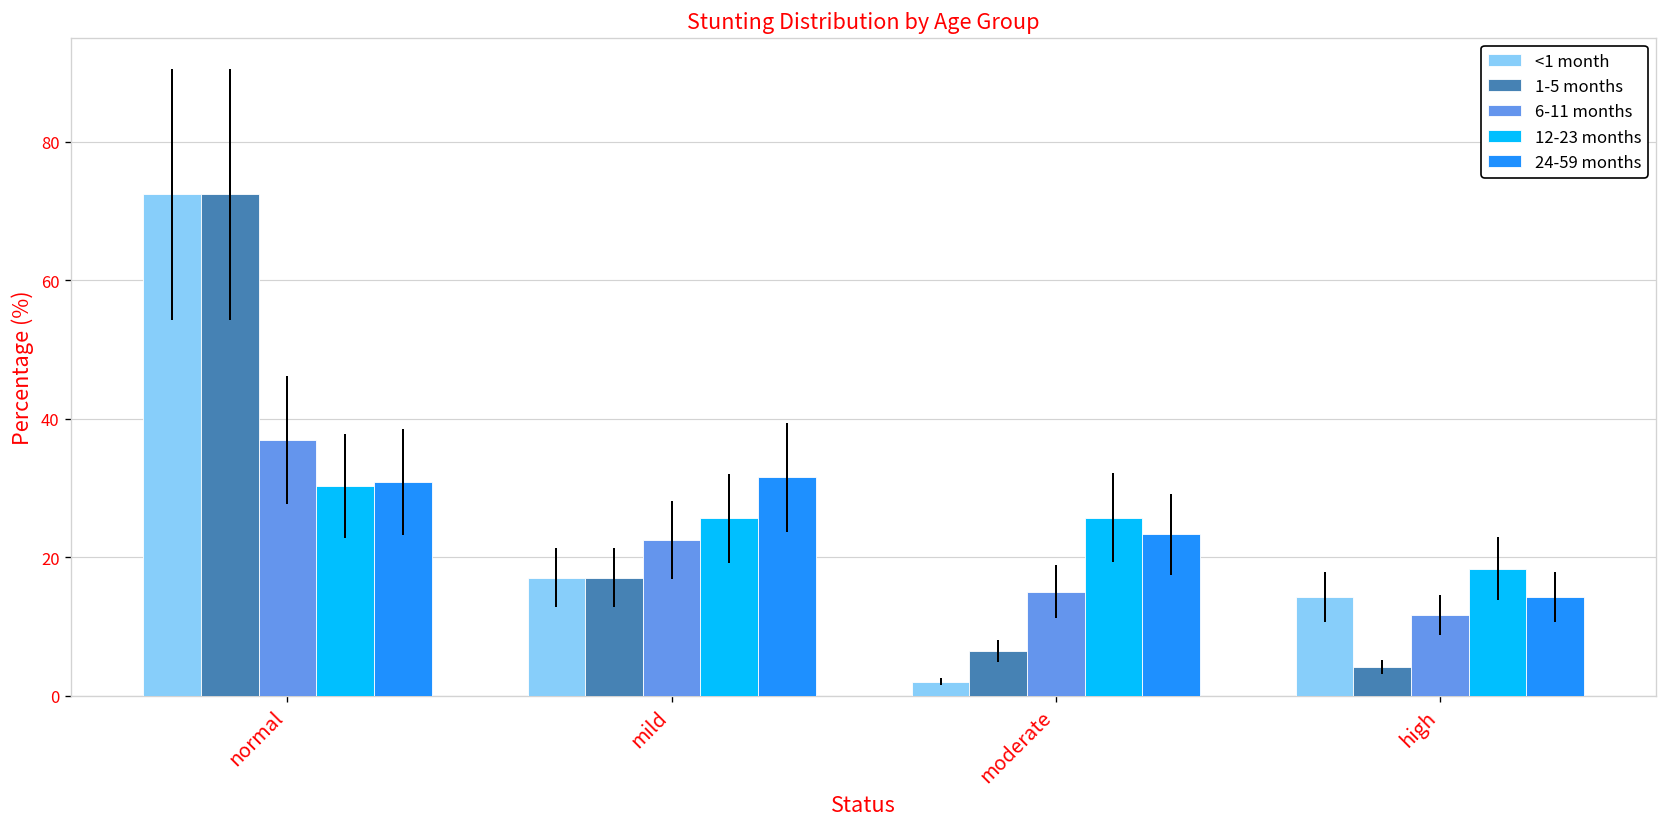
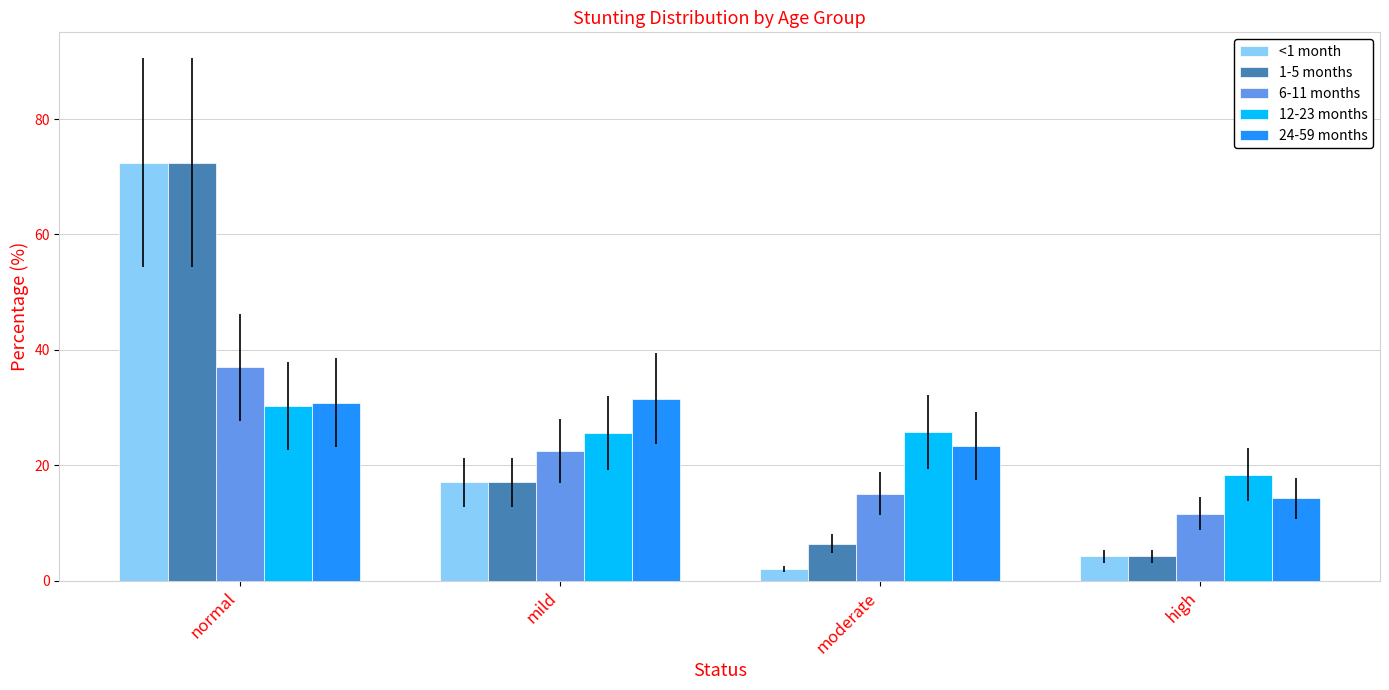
<1 month, high: 14 -> 4
